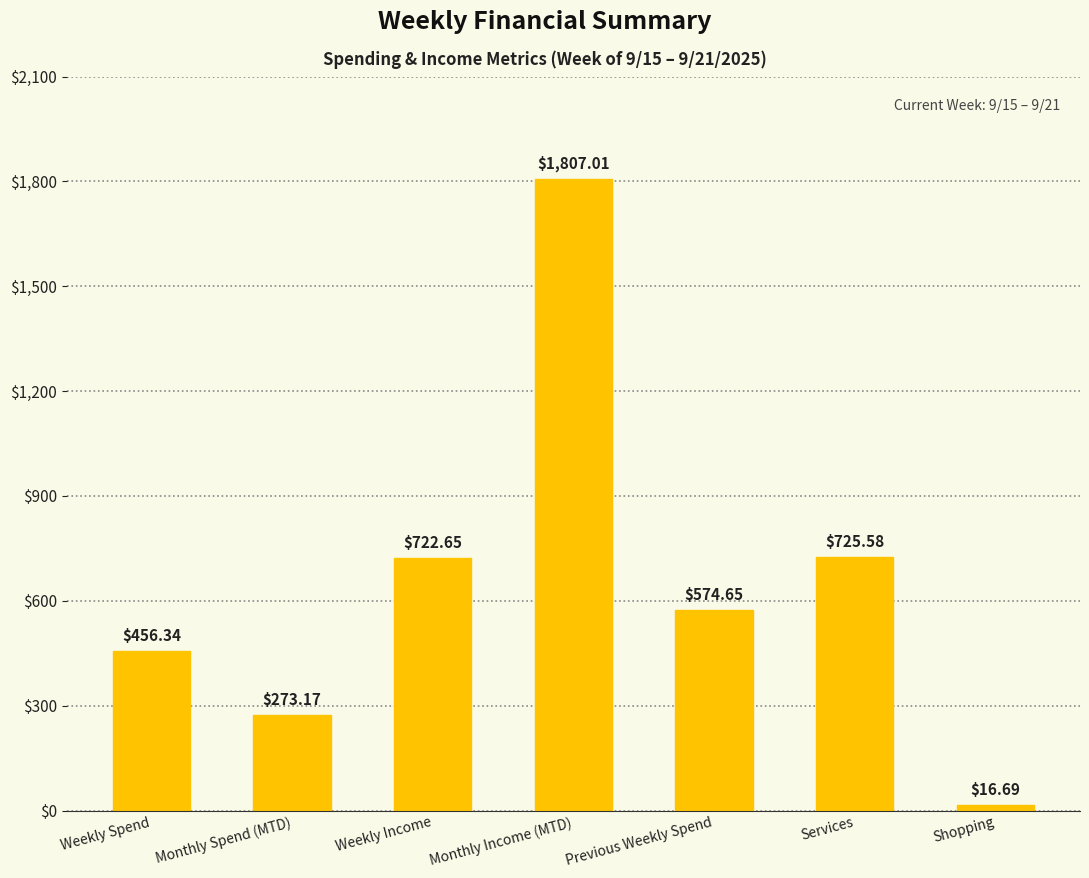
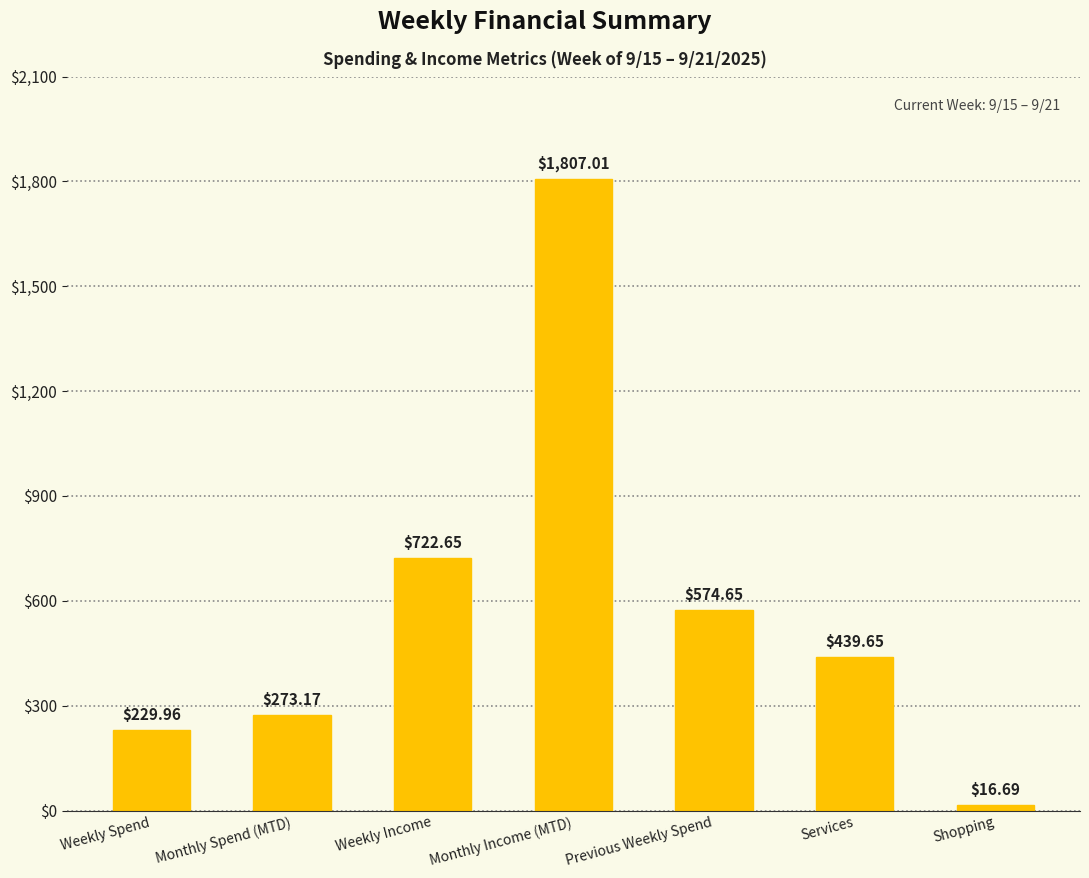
Weekly Spend: $456.34 -> $229.96
Services: $725.58 -> $439.65
